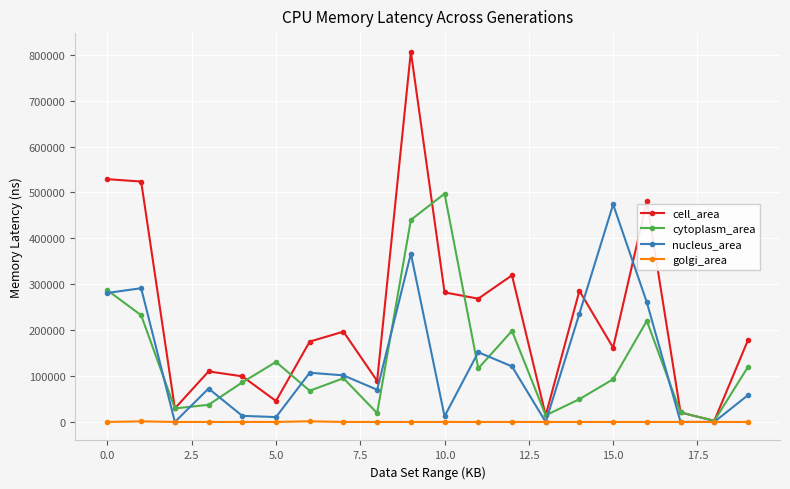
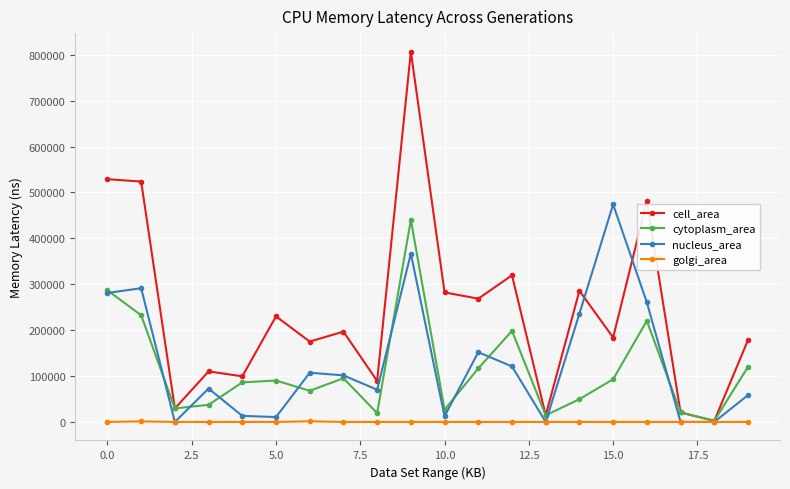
cell_area, 5.0: 50000 -> 230000
cytoplasm_area, 5.0: 130000 -> 90000
cytoplasm_area, 10.0: 500000 -> 30000
cell_area, 15.0: 160000 -> 180000
